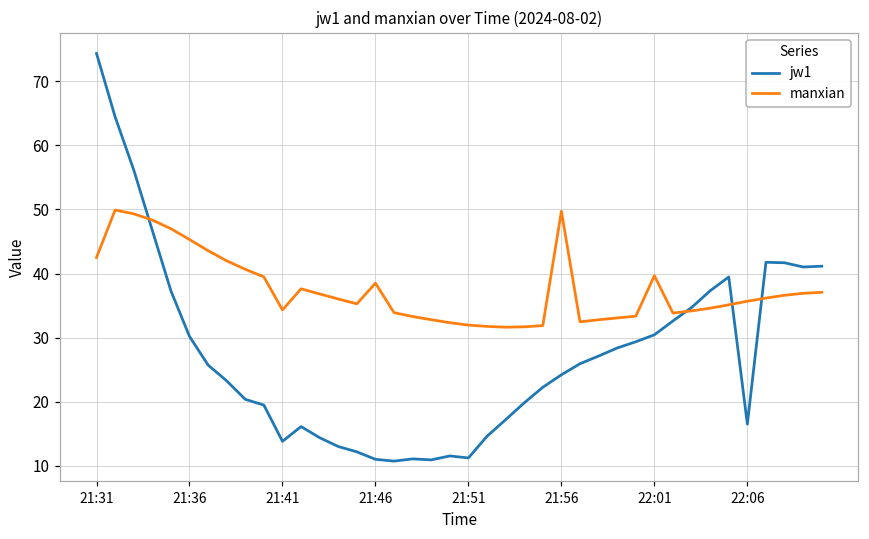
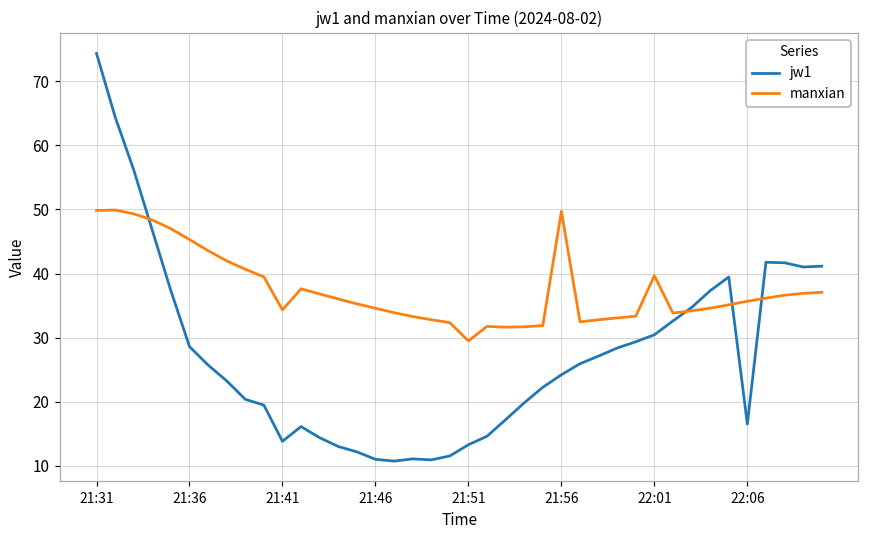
manxian, 21:31: 43 -> 50
jw1, 21:36: 30 -> 29
manxian, 21:46: 38 -> 35
jw1, 21:51: 11 -> 13
manxian, 21:51: 32 -> 29
